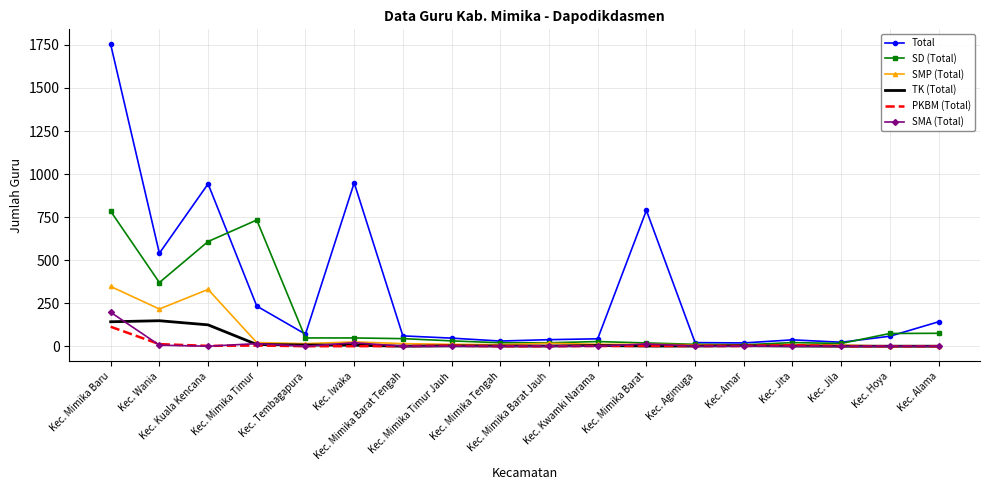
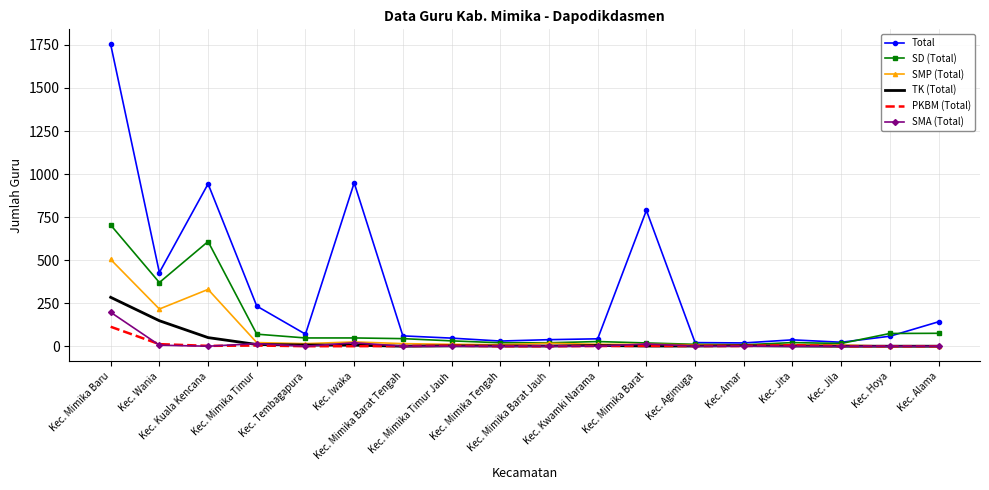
SD (Total), Kec. Mimika Baru: 780 -> 700
SMP (Total), Kec. Mimika Baru: 350 -> 500
TK (Total), Kec. Mimika Baru: 140 -> 280
Total, Kec. Wania: 540 -> 430
TK (Total), Kec. Kuala Kencana: 120 -> 50
SD (Total), Kec. Mimika Timur: 730 -> 70
